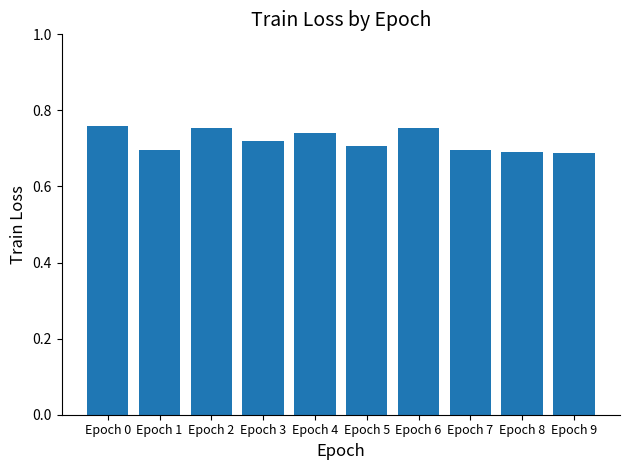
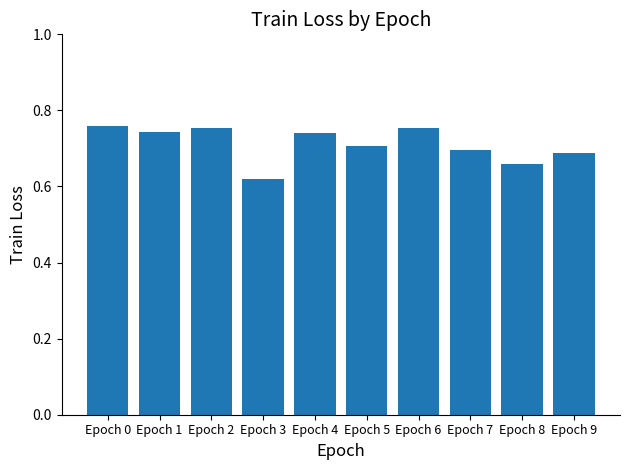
Epoch 1: 0.70 -> 0.74
Epoch 3: 0.72 -> 0.62
Epoch 8: 0.69 -> 0.66
